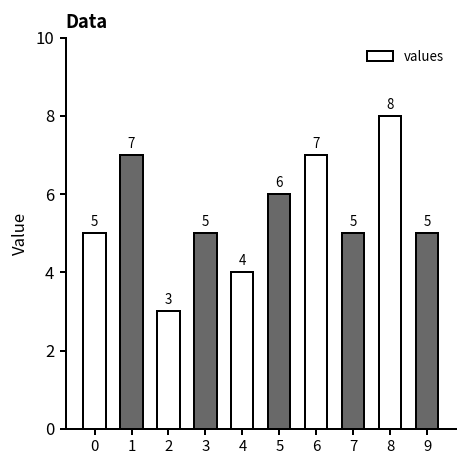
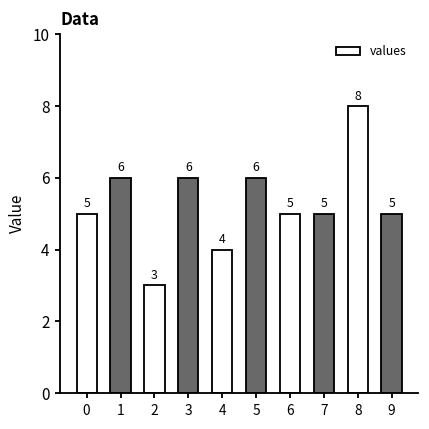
1: 7 -> 6
3: 5 -> 6
6: 7 -> 5
